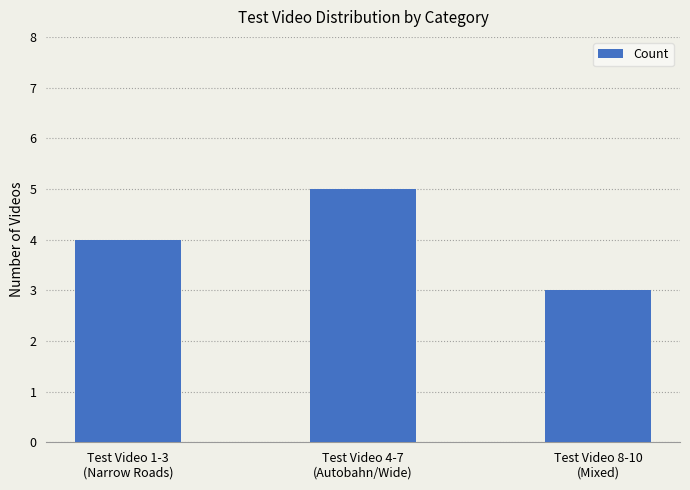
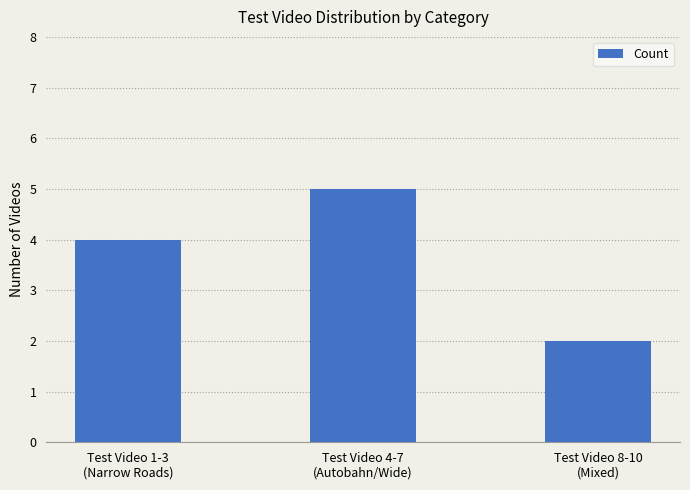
Test Video 8-10 (Mixed): 3 -> 2
